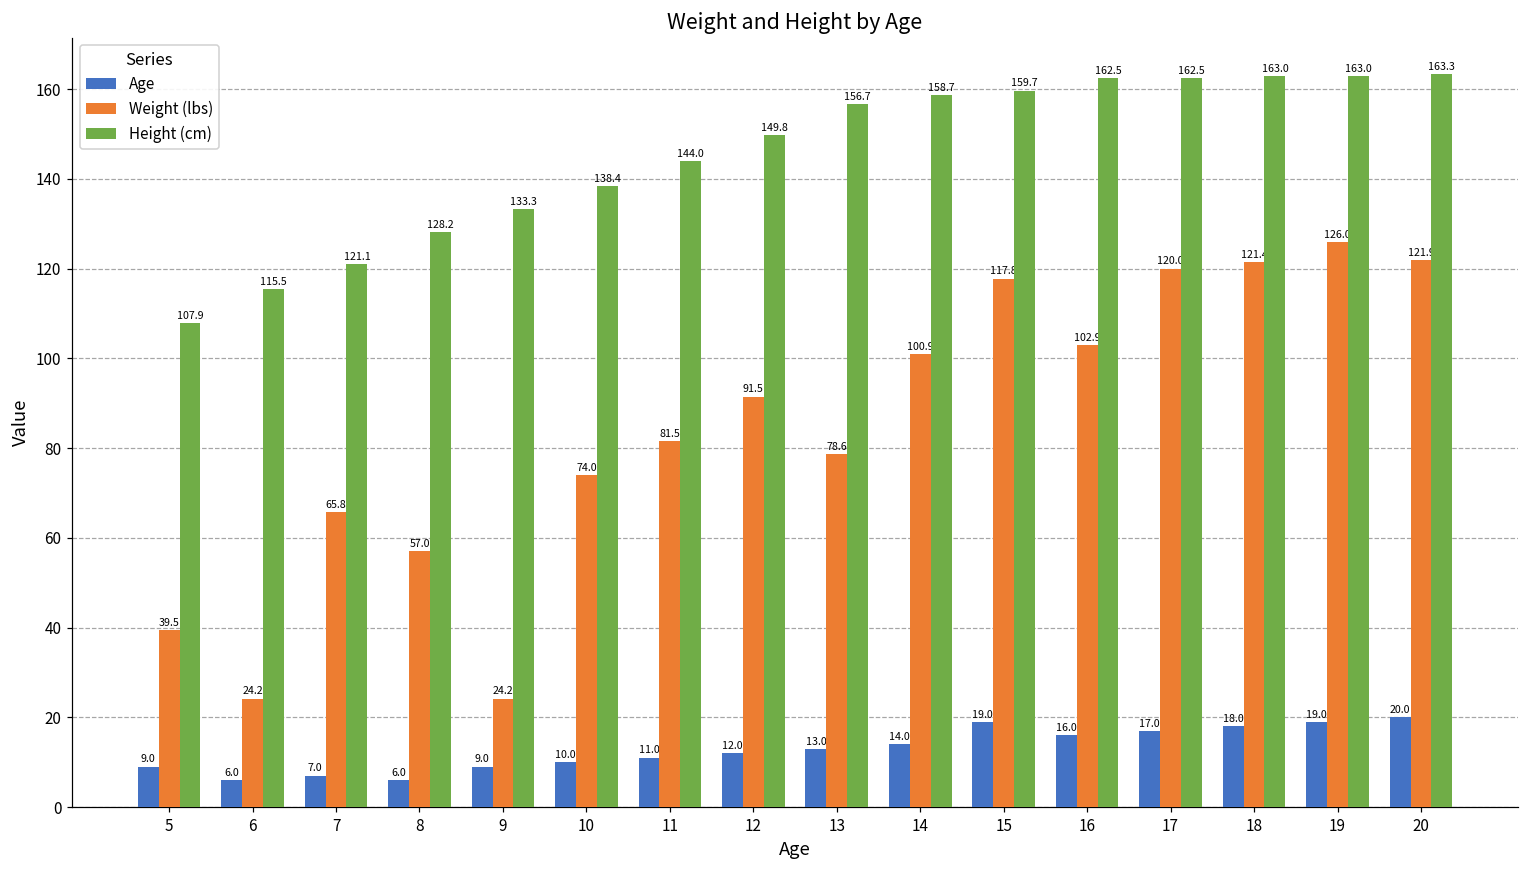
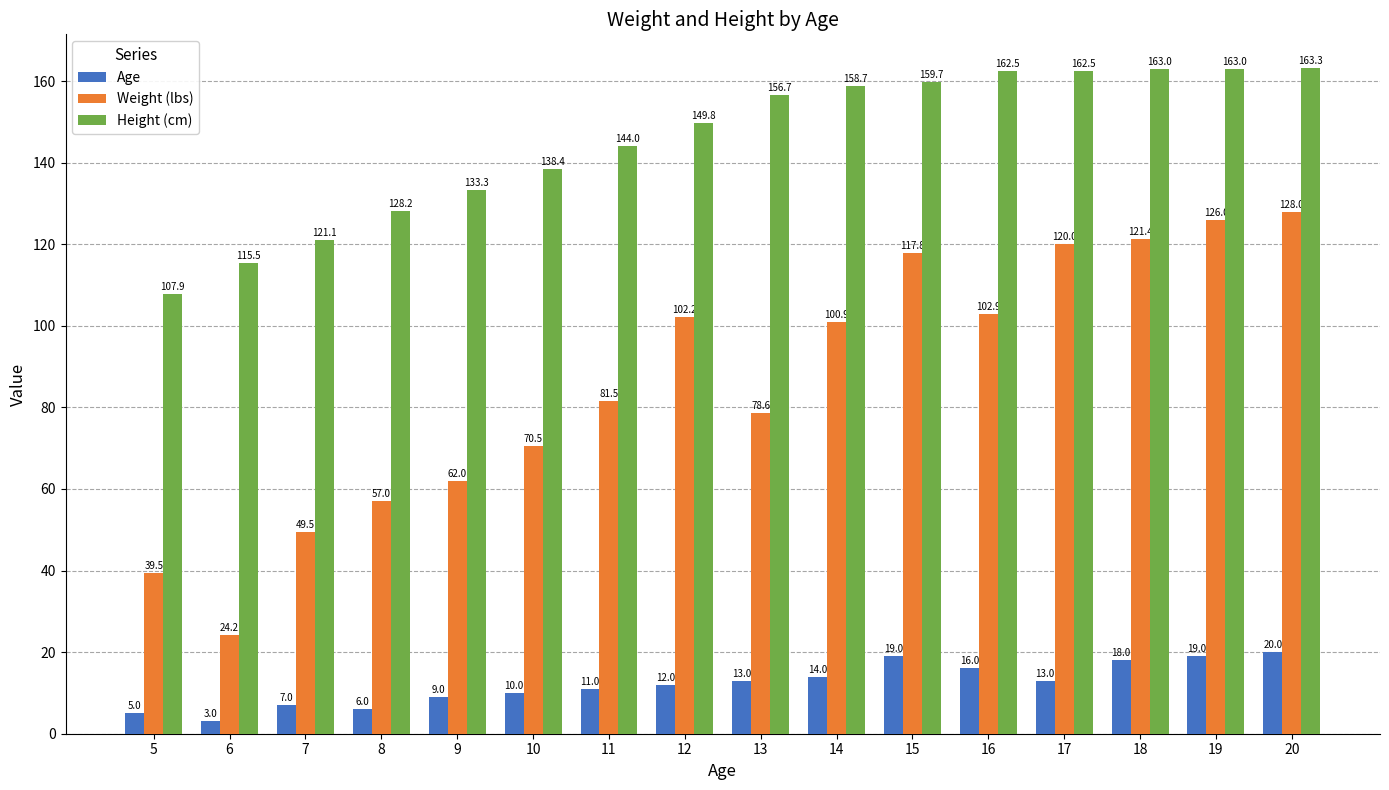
Age, 5: 9.0 -> 5.0
Age, 6: 6.0 -> 3.0
Weight (lbs), 7: 65.8 -> 49.5
Weight (lbs), 9: 24.2 -> 62.0
Weight (lbs), 10: 74.0 -> 70.5
Weight (lbs), 12: 91.5 -> 102.2
Age, 17: 17.0 -> 13.0
Weight (lbs), 20: 121.9 -> 128.0
